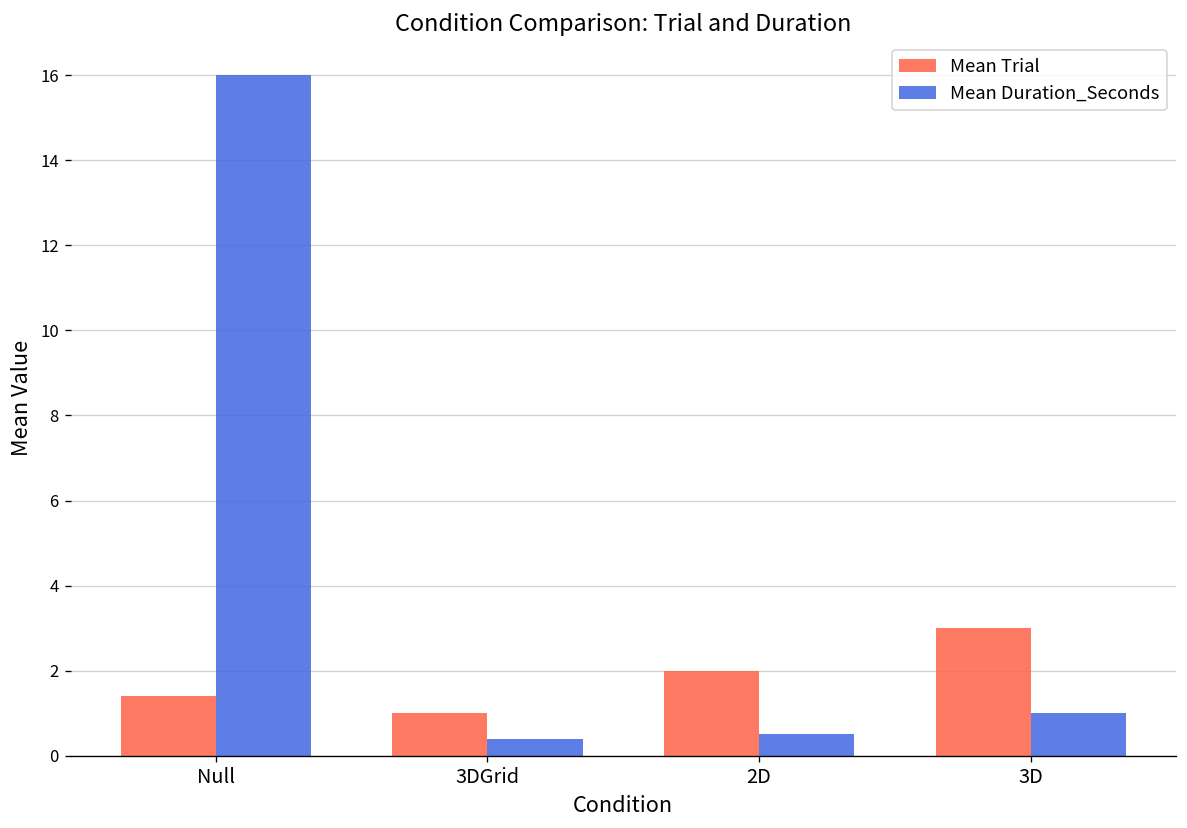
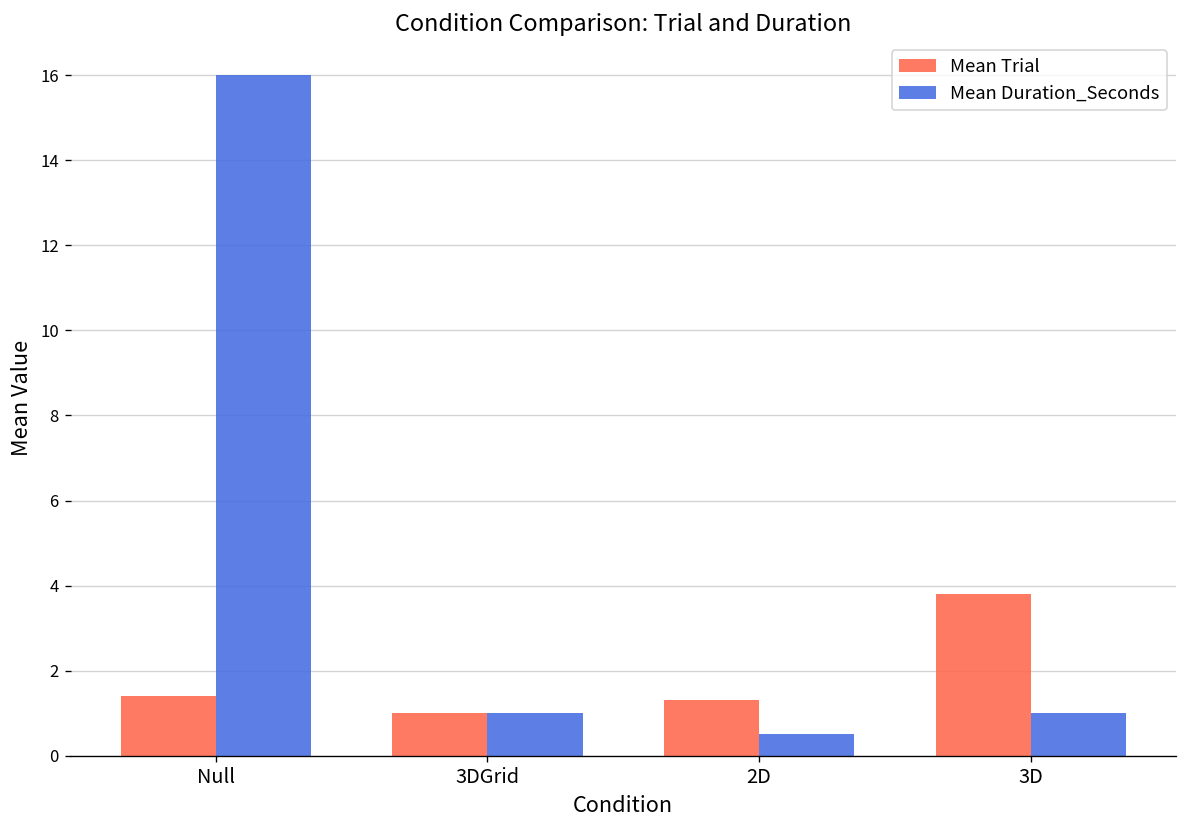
Mean Duration_Seconds, 3DGrid: 0.4 -> 1.0
Mean Trial, 2D: 2.0 -> 1.3
Mean Trial, 3D: 3.0 -> 3.8
